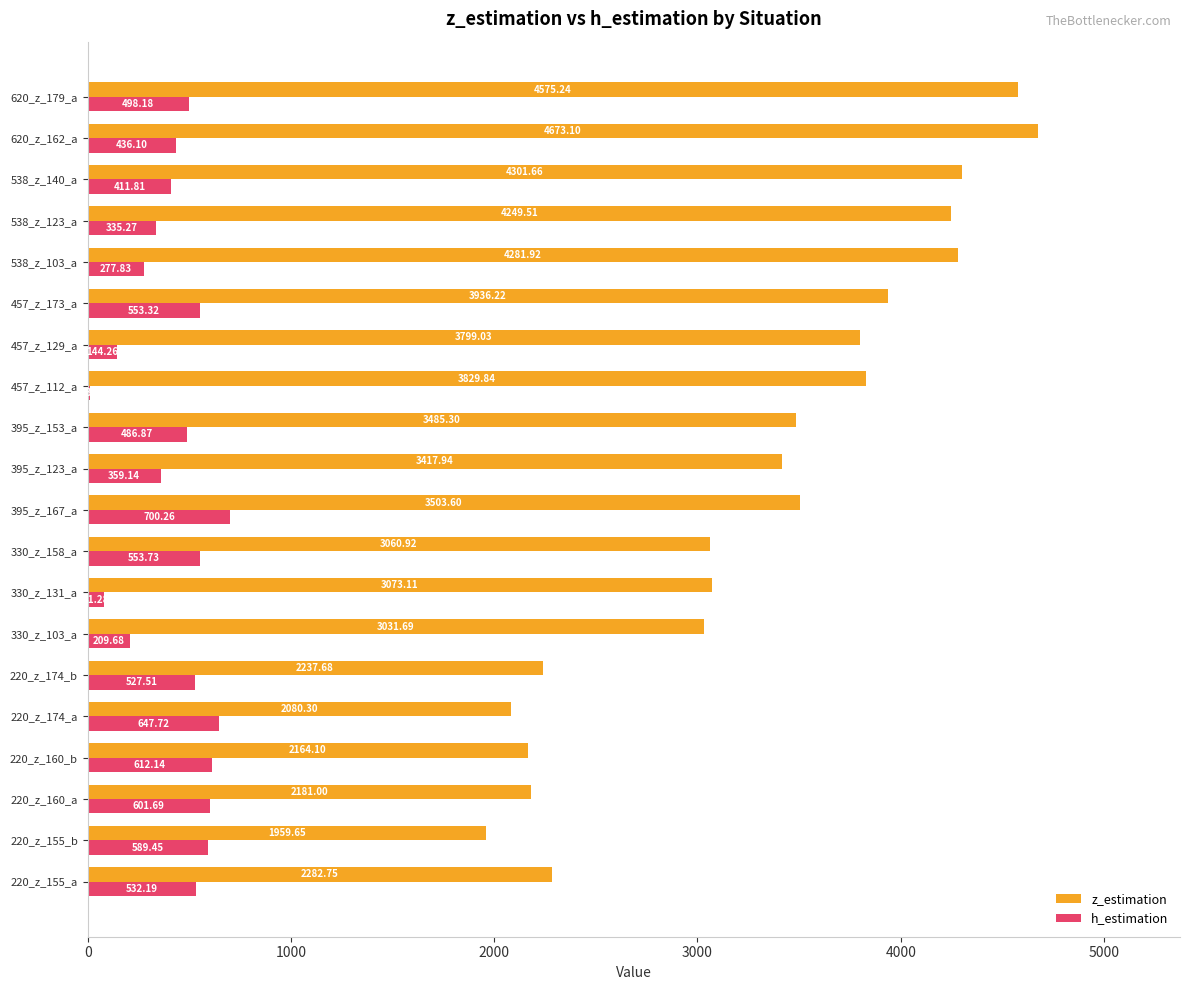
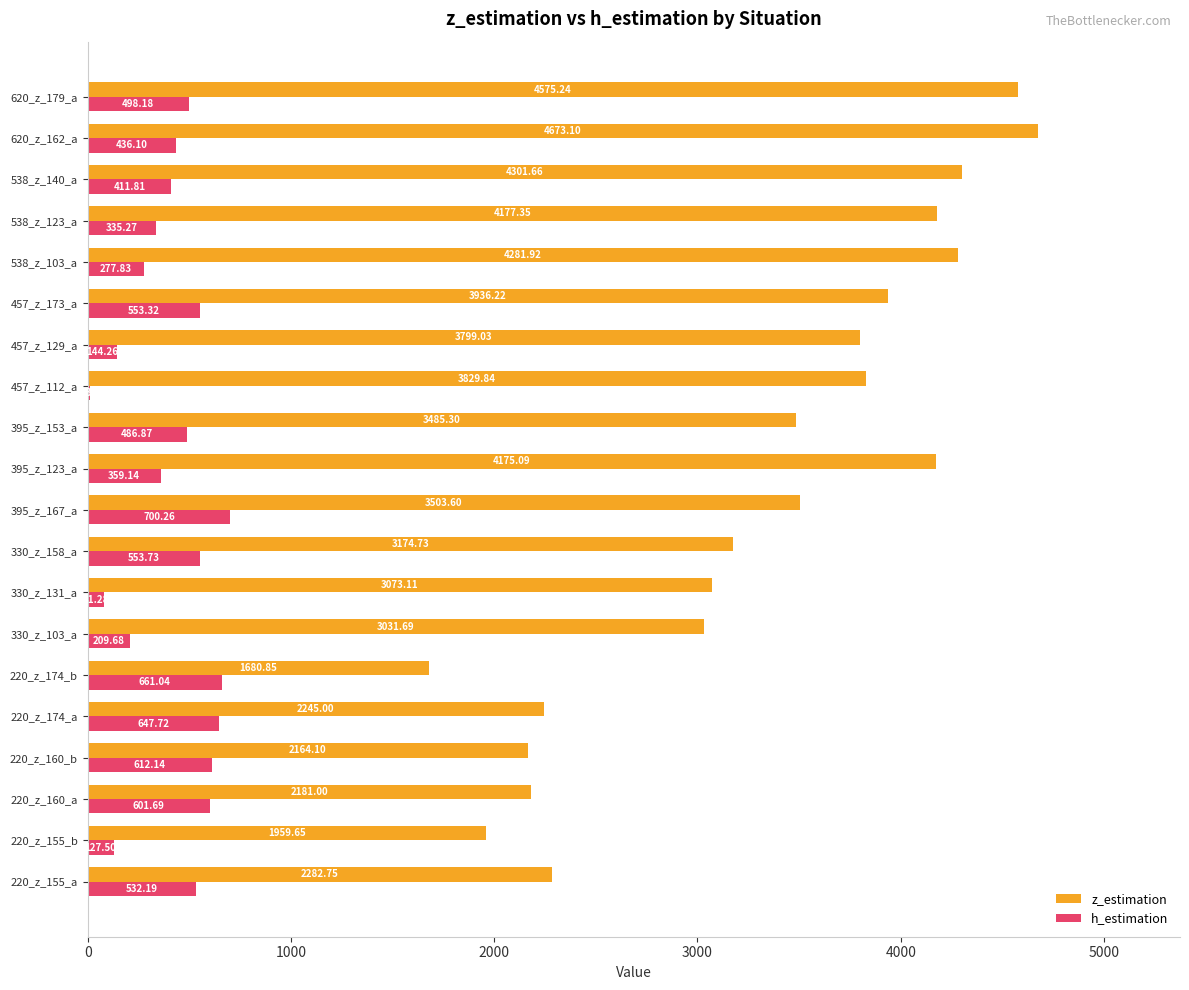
z_estimation, 538_z_123_a: 4249.51 -> 4177.35
z_estimation, 395_z_123_a: 3417.94 -> 4175.09
z_estimation, 330_z_158_a: 3060.92 -> 3174.73
z_estimation, 220_z_174_b: 2237.68 -> 1680.85
h_estimation, 220_z_174_b: 527.51 -> 661.04
z_estimation, 220_z_174_a: 2080.30 -> 2245.00
h_estimation, 220_z_155_b: 589.45 -> 127.50
